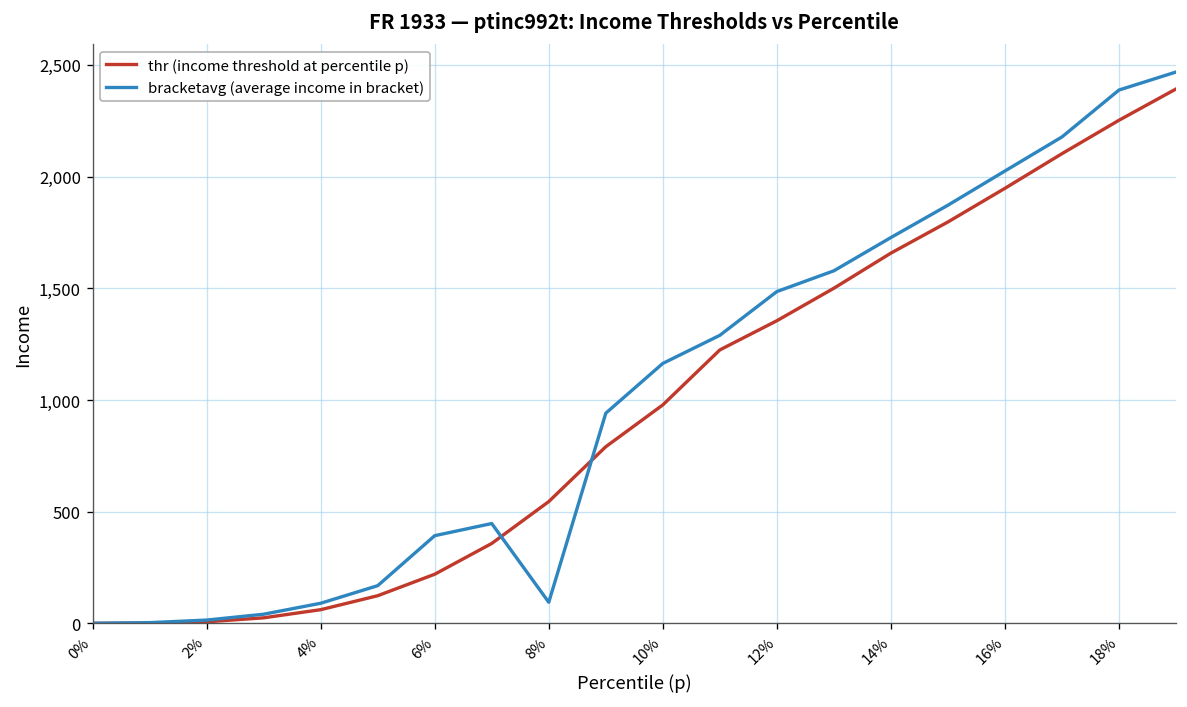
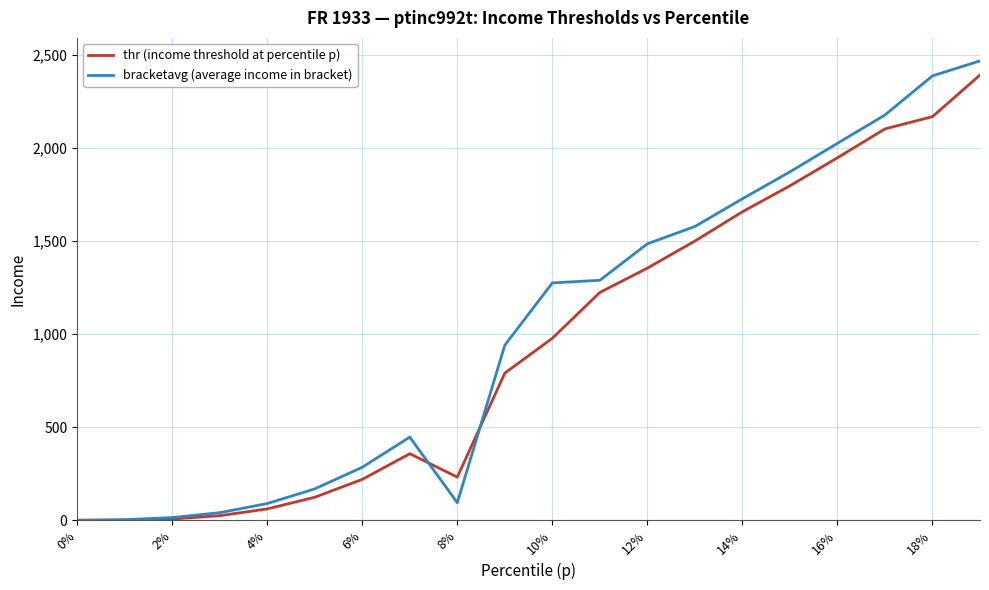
bracketavg (average income in bracket), 6%: 390 -> 280
thr (income threshold at percentile p), 8%: 550 -> 230
bracketavg (average income in bracket), 10%: 1,160 -> 1,280
thr (income threshold at percentile p), 18%: 2,250 -> 2,170
